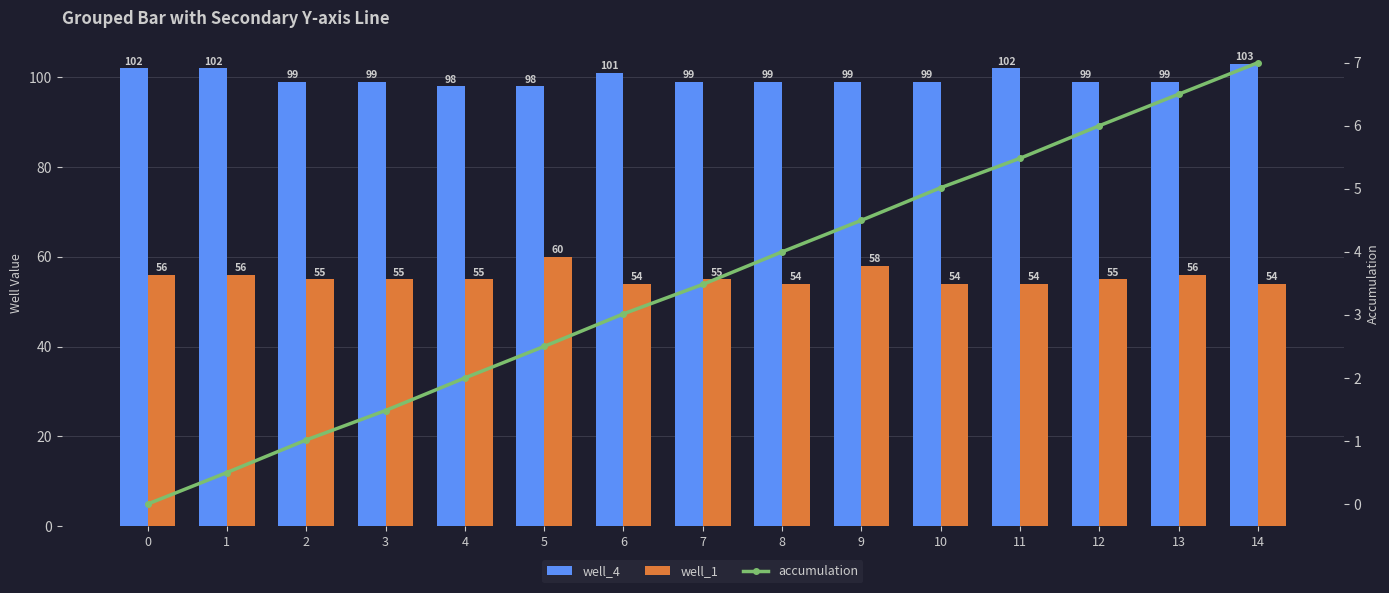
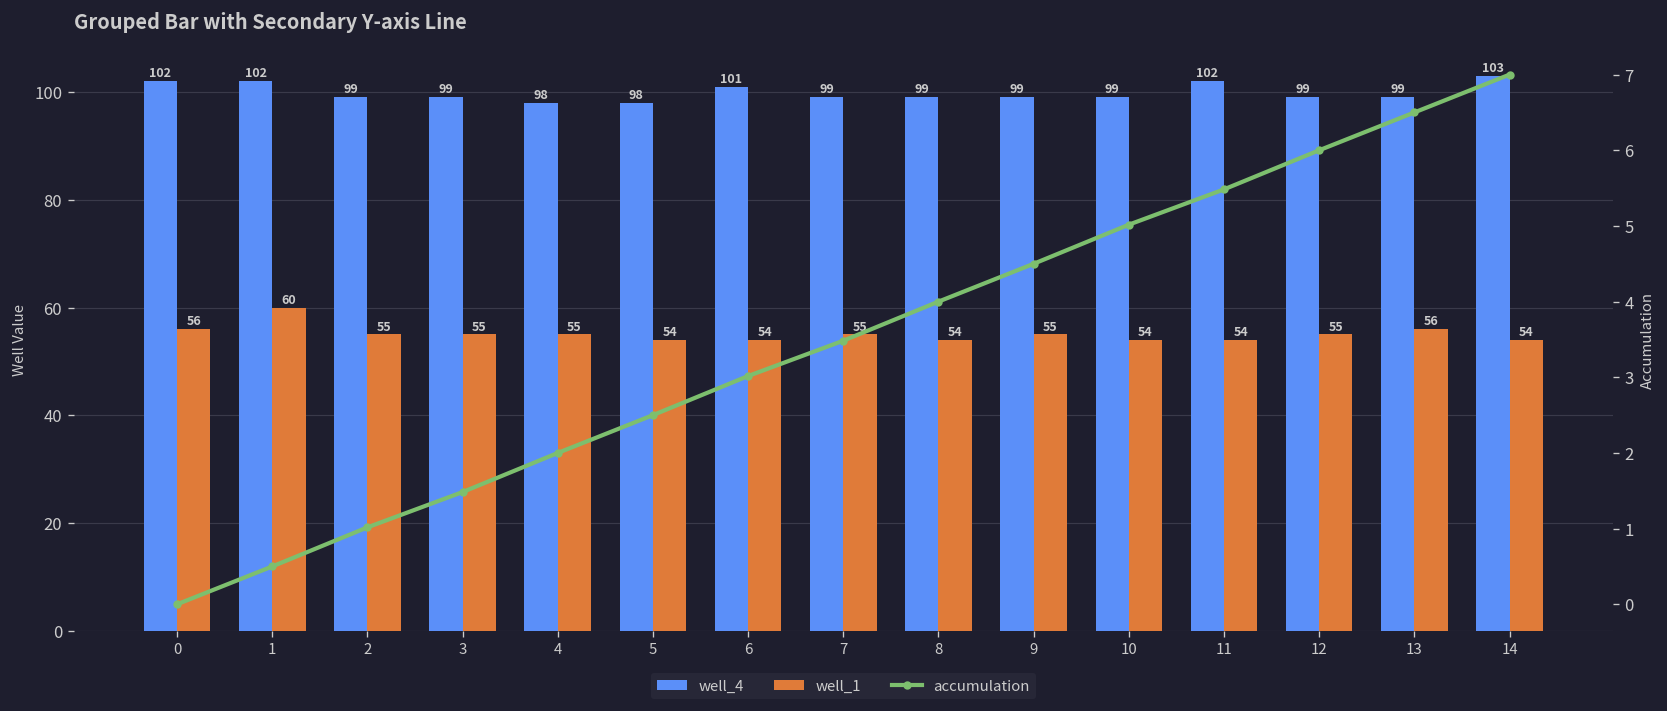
well_1, 1: 56 -> 60
well_1, 5: 60 -> 54
well_1, 9: 58 -> 55
